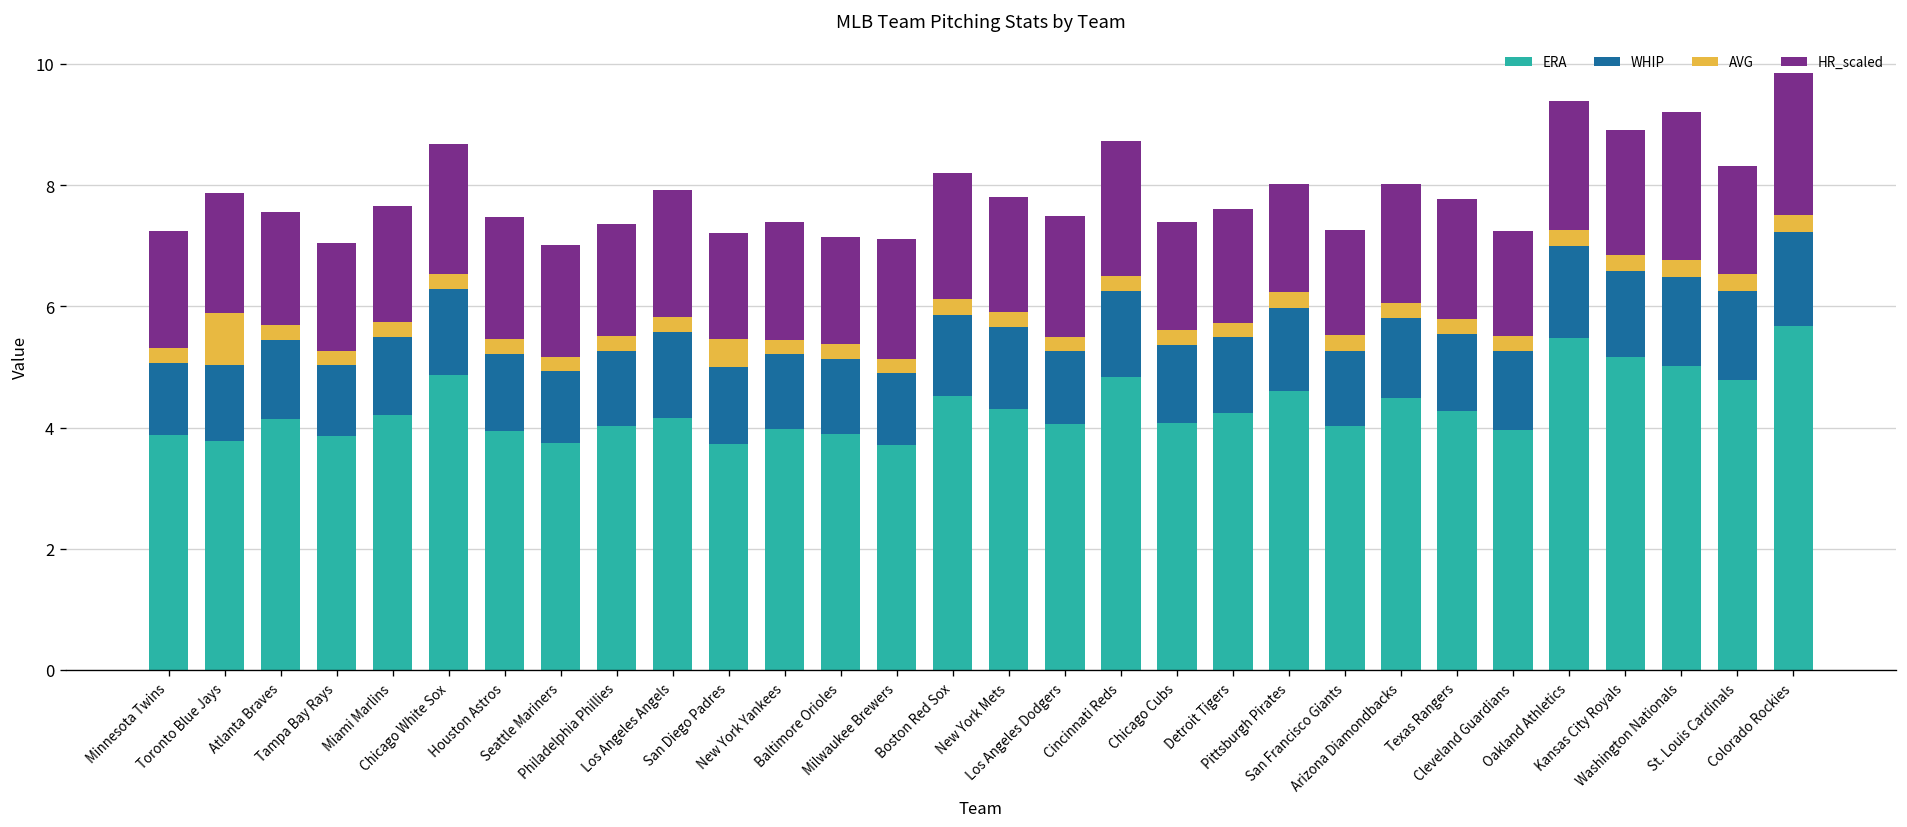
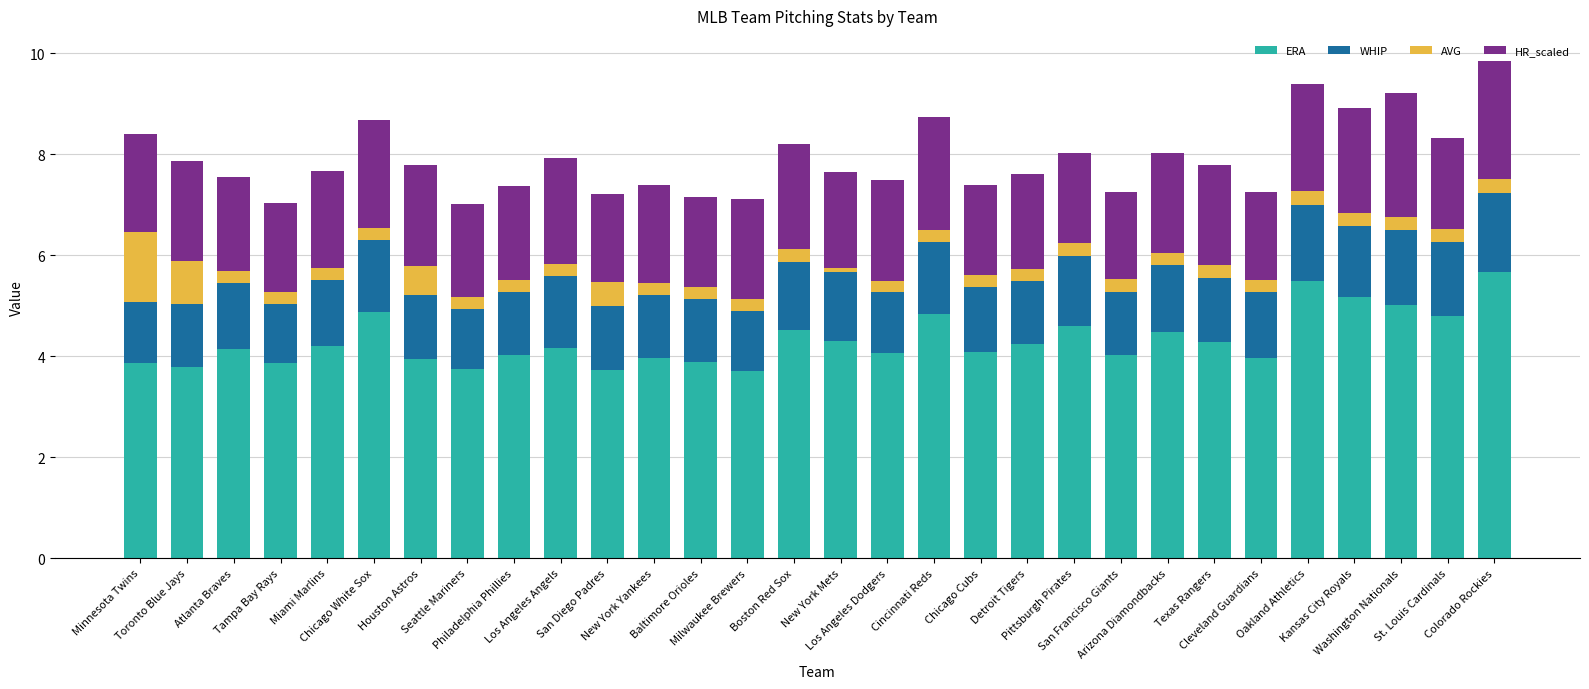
AVG, Minnesota Twins: 0.2 -> 1.4
AVG, Houston Astros: 0.2 -> 0.6
AVG, New York Mets: 0.2 -> 0.1
